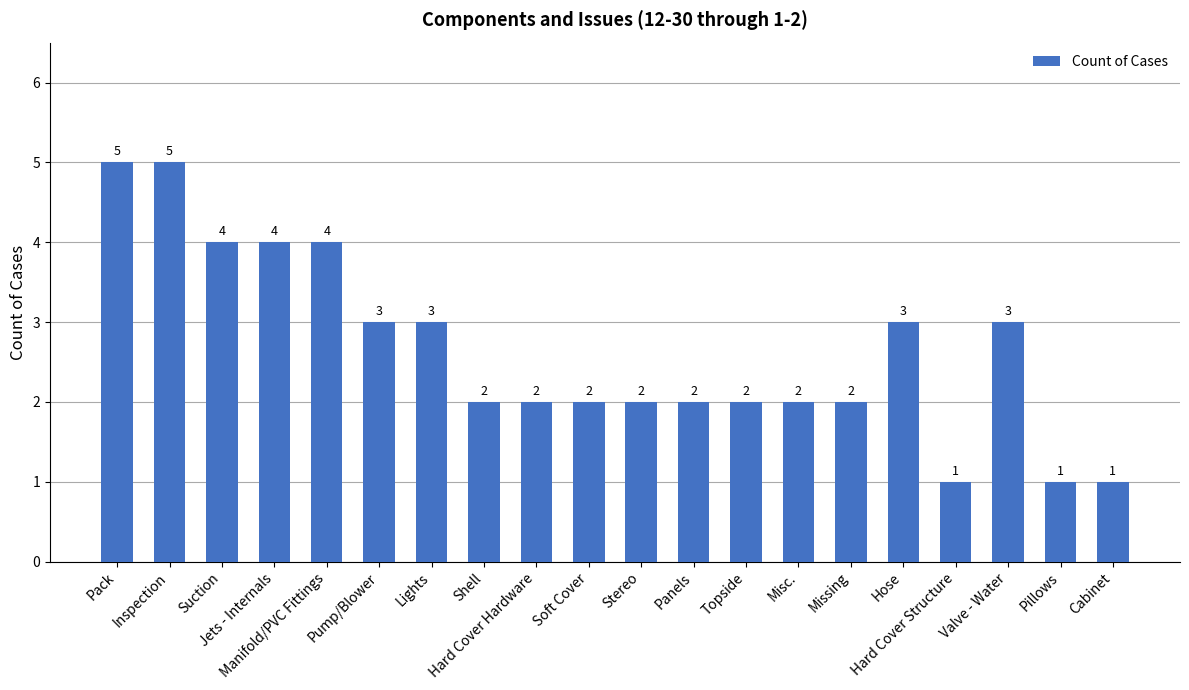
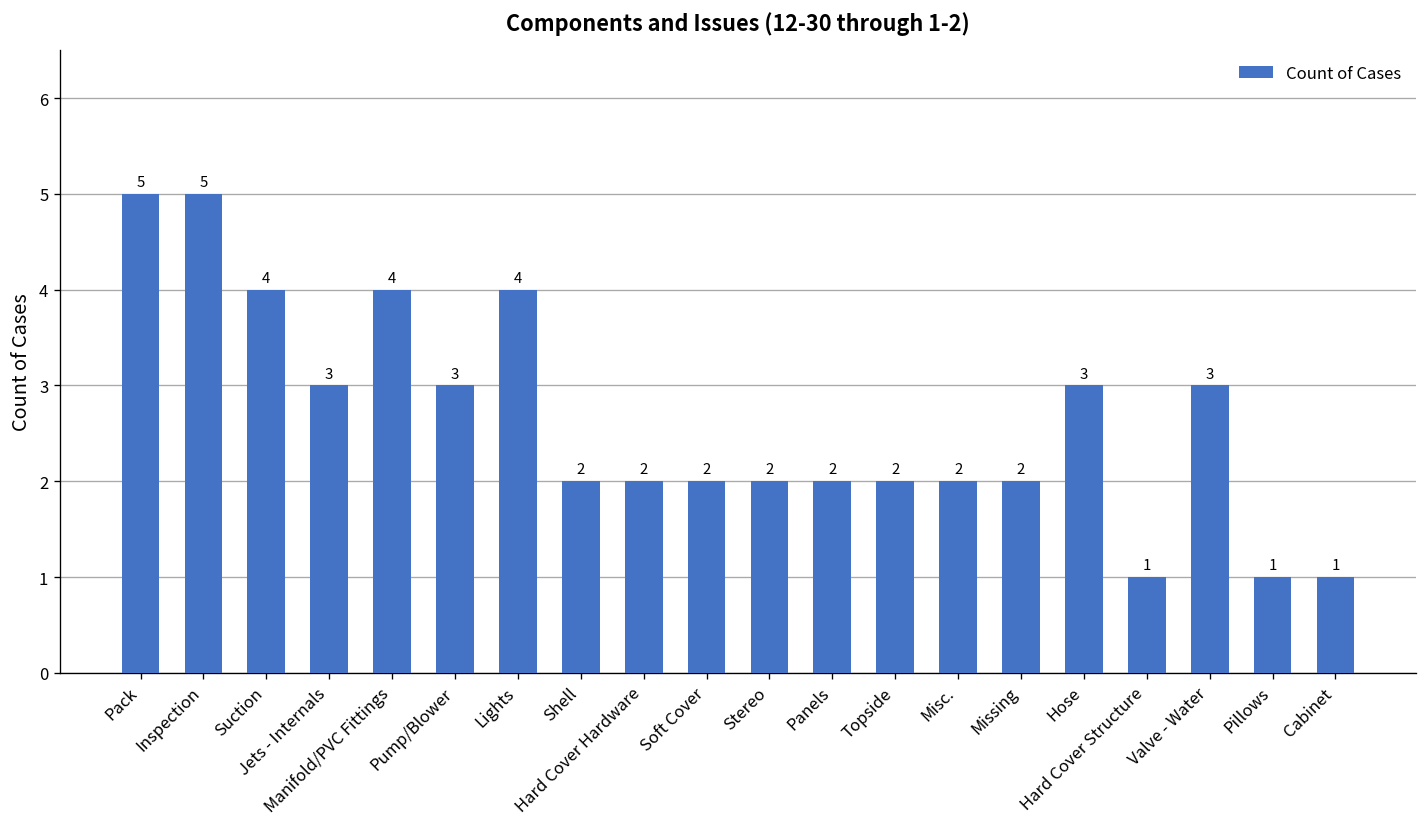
Jets - Internals: 4 -> 3
Lights: 3 -> 4
